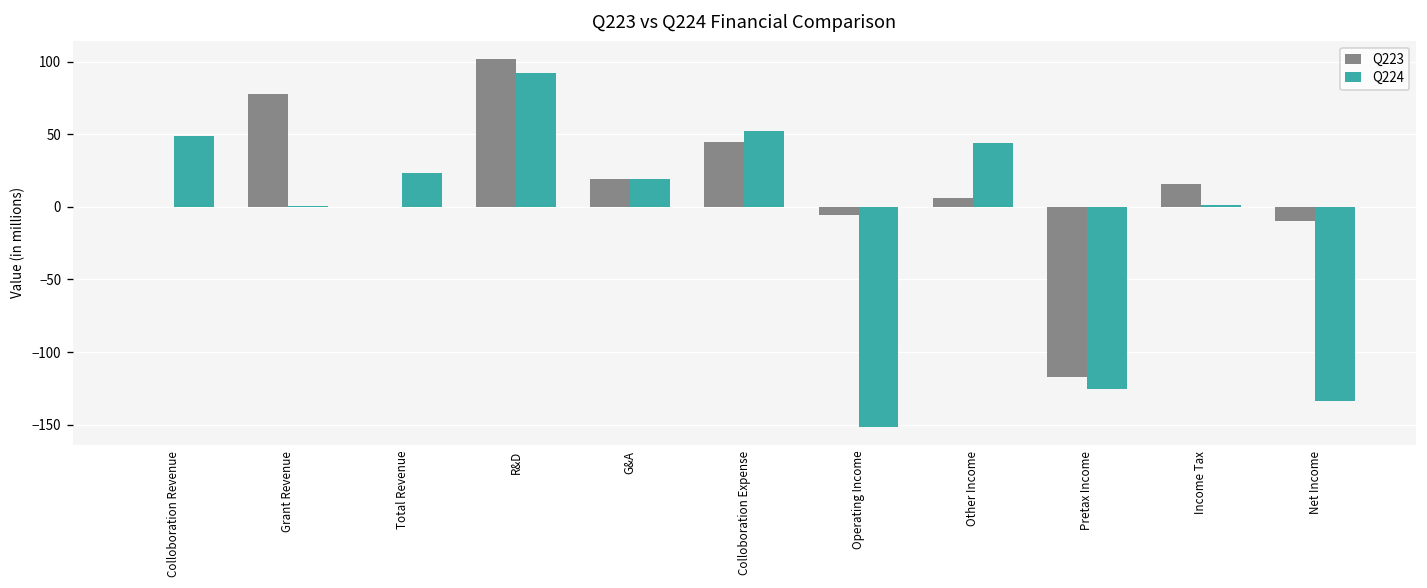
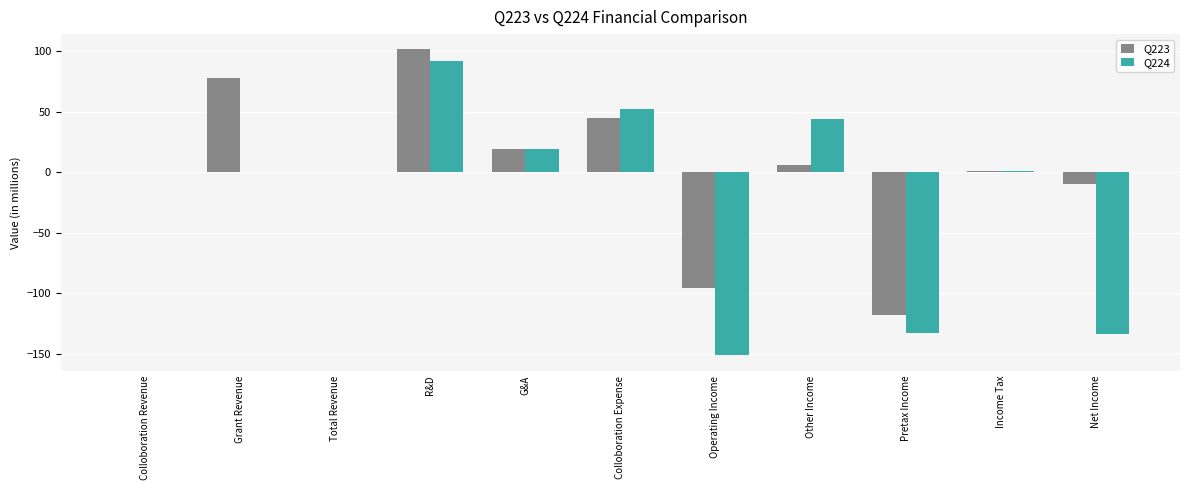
Q224, Colloboration Revenue: 49 -> 1
Q224, Total Revenue: 23 -> 1
Q223, Operating Income: -5 -> -95
Q224, Pretax Income: -125 -> -133
Q223, Income Tax: 15 -> 1
